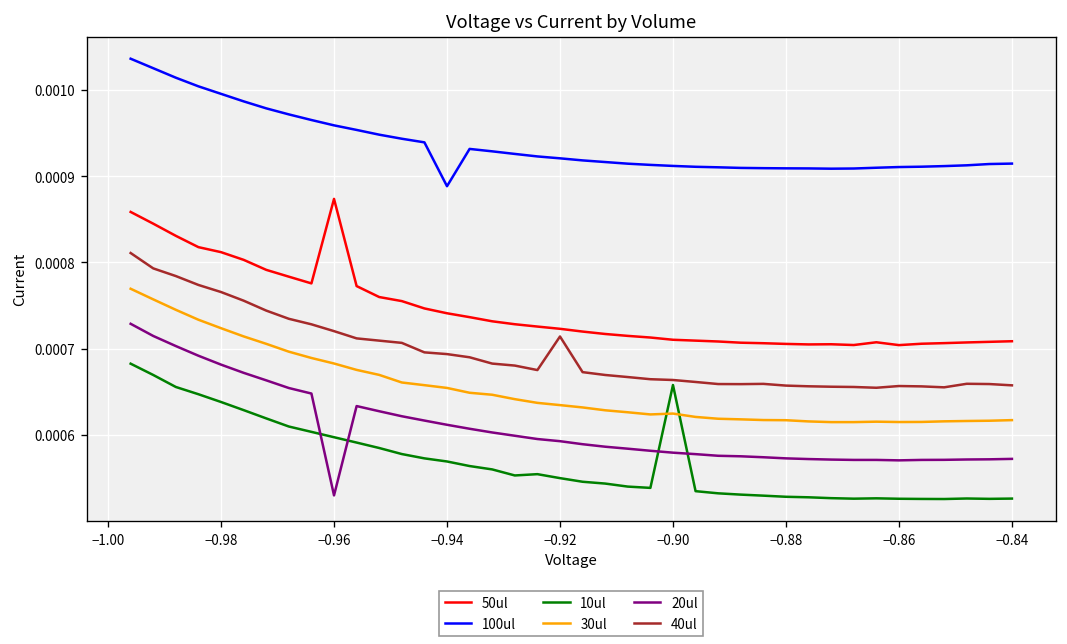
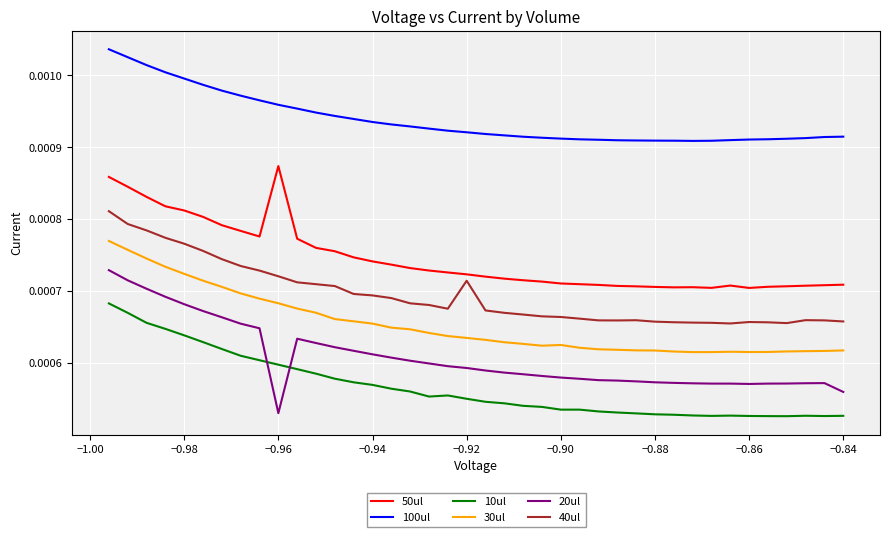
100ul, −0.94: 0.00089 -> 0.00093
10ul, −0.90: 0.00066 -> 0.00054
20ul, −0.84: 0.00057 -> 0.00056
